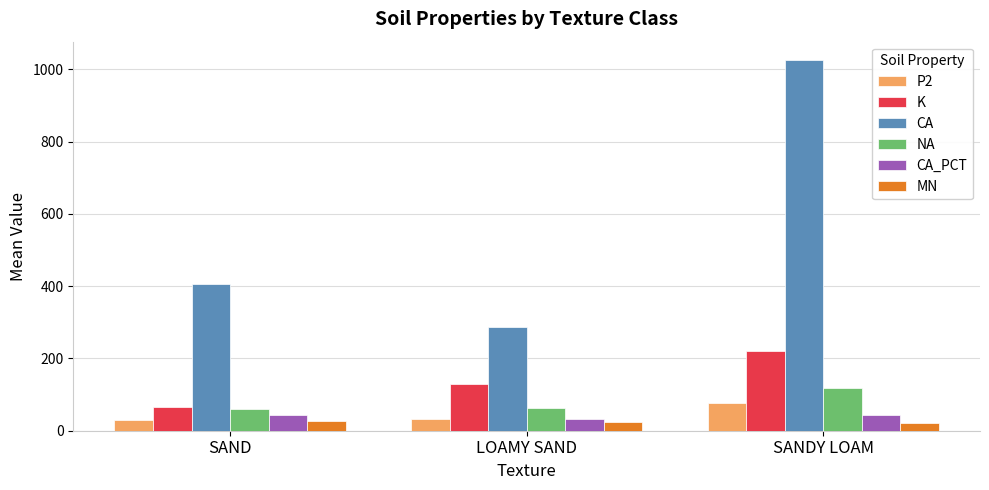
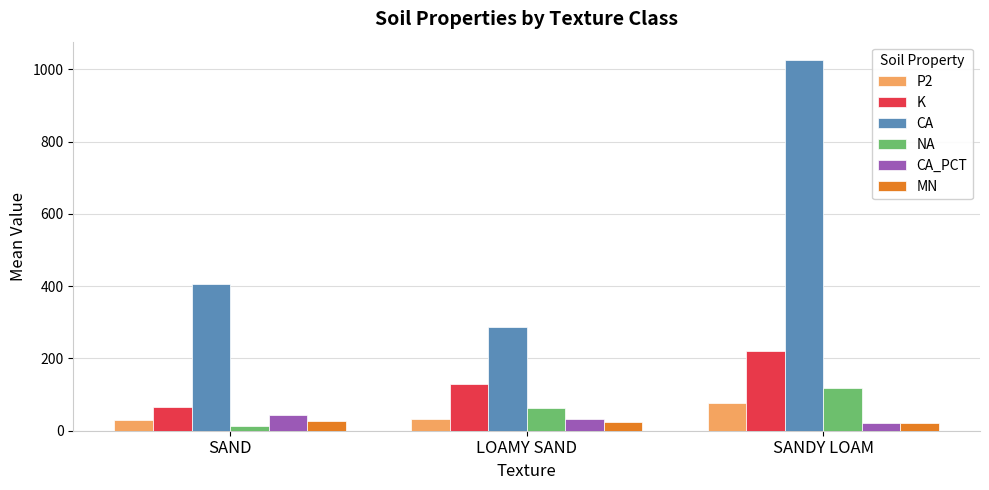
NA, SAND: 60 -> 10
CA_PCT, SANDY LOAM: 40 -> 20
